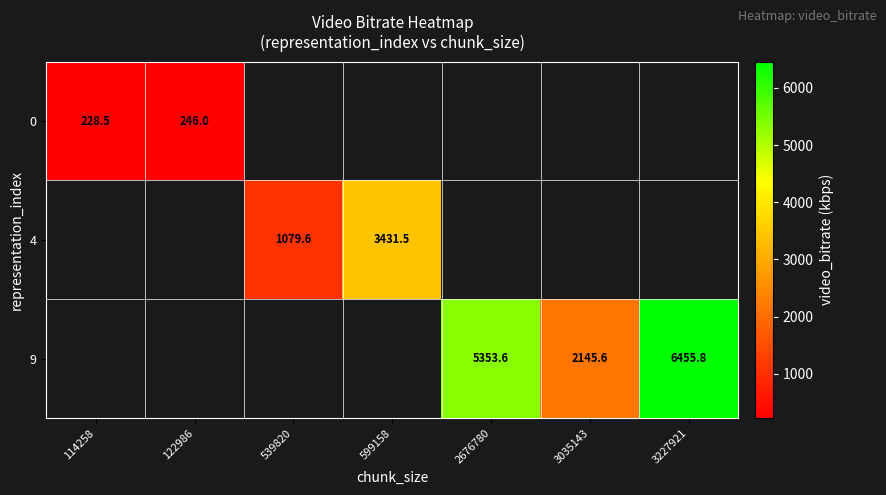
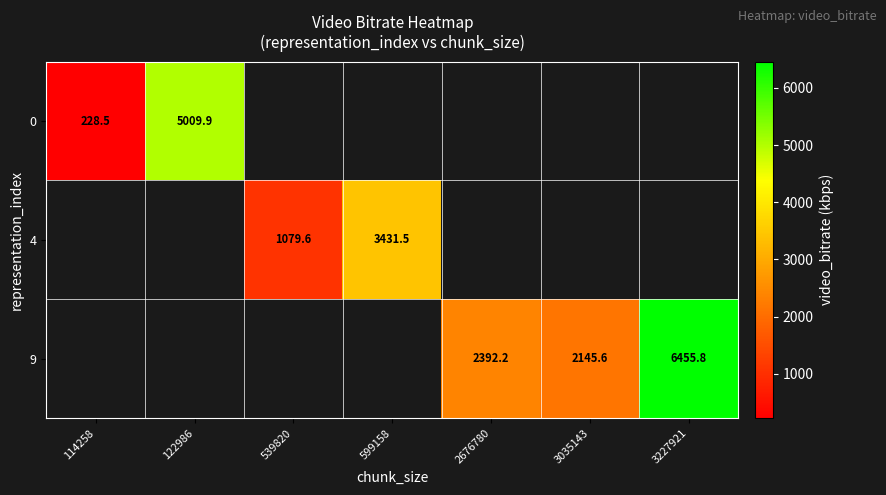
0, 122986: 246.0 -> 5009.9
9, 2676780: 5353.6 -> 2392.2
